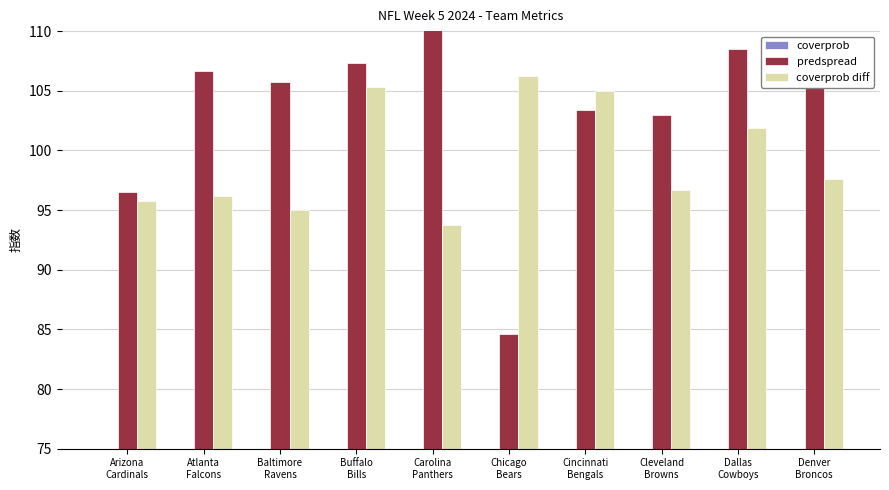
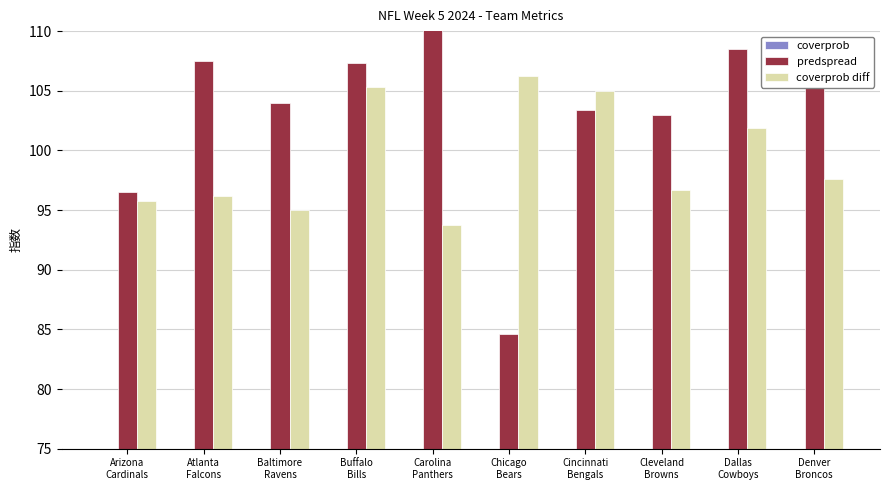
predspread, Atlanta Falcons: 106.7 -> 107.5
predspread, Baltimore Ravens: 105.7 -> 104.0
